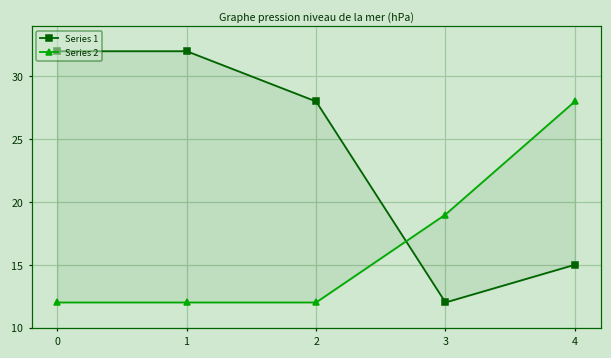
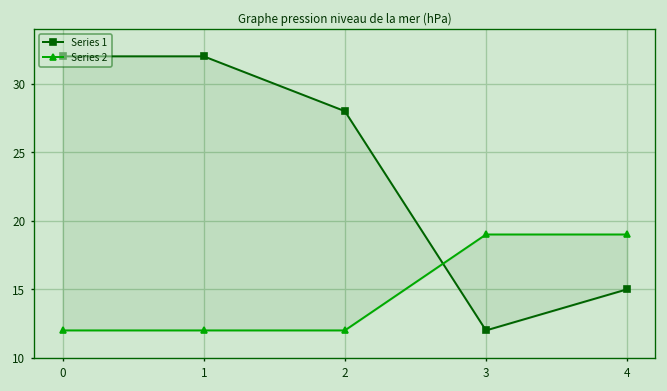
Series 2, 4: 28 -> 19
